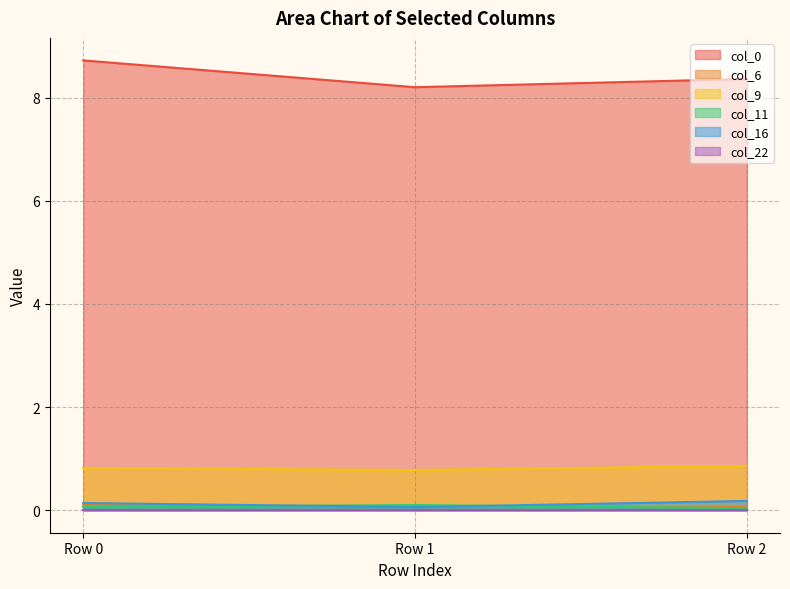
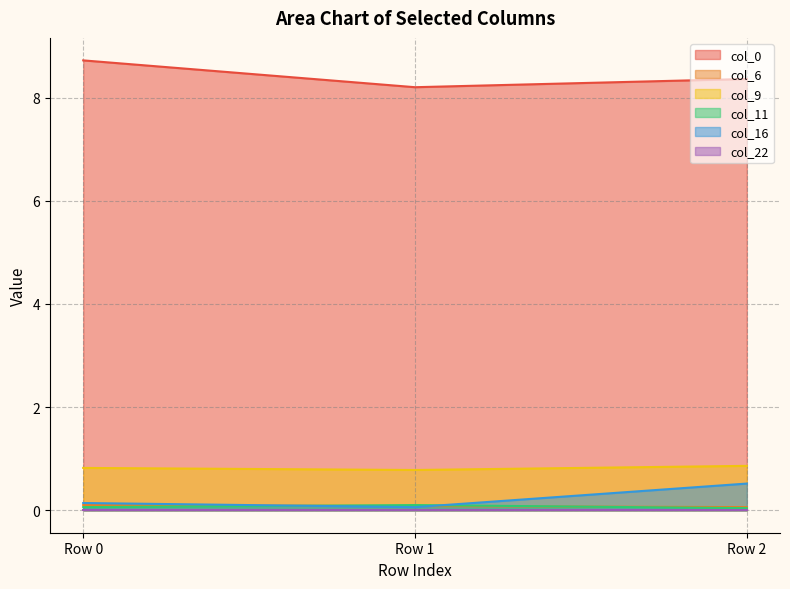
col_16, Row 2: 0.2 -> 0.5
